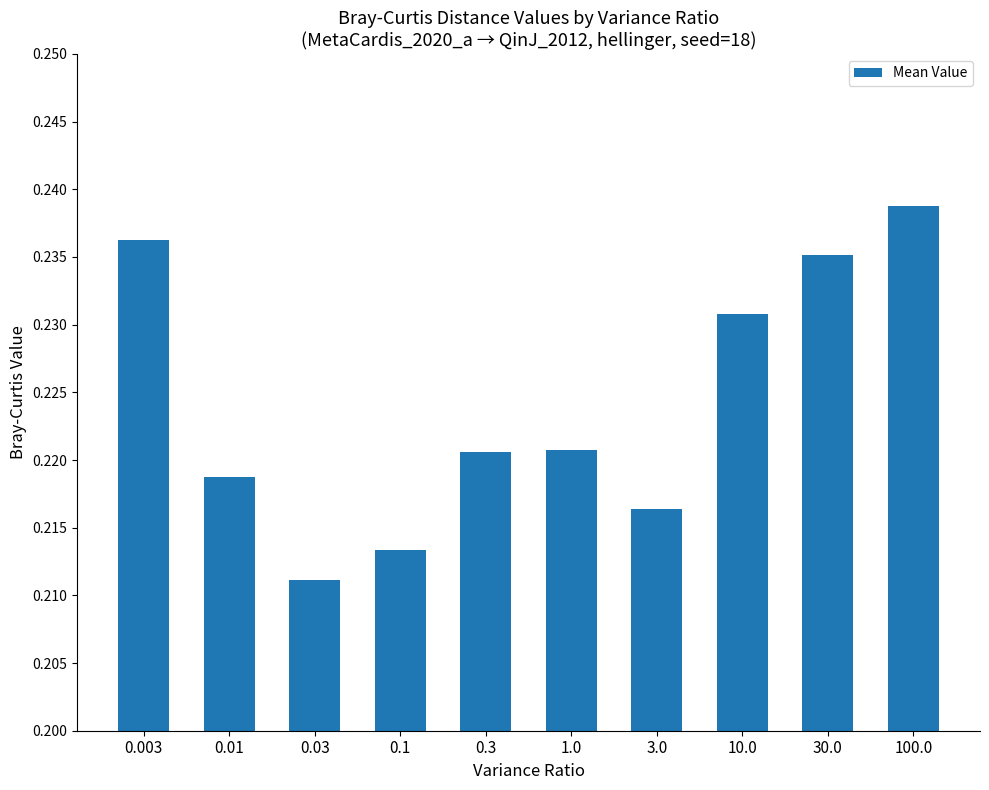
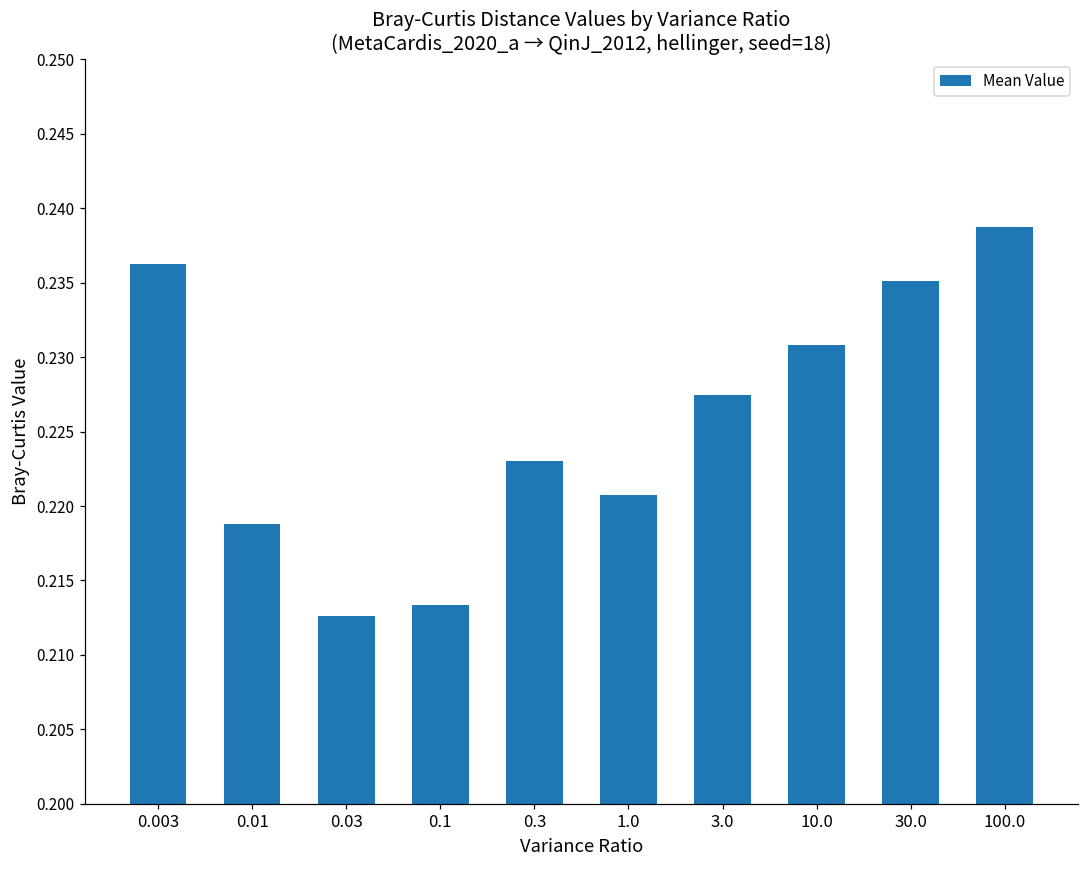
0.03: 0.2111 -> 0.2126
0.3: 0.2206 -> 0.2230
3.0: 0.2164 -> 0.2274
